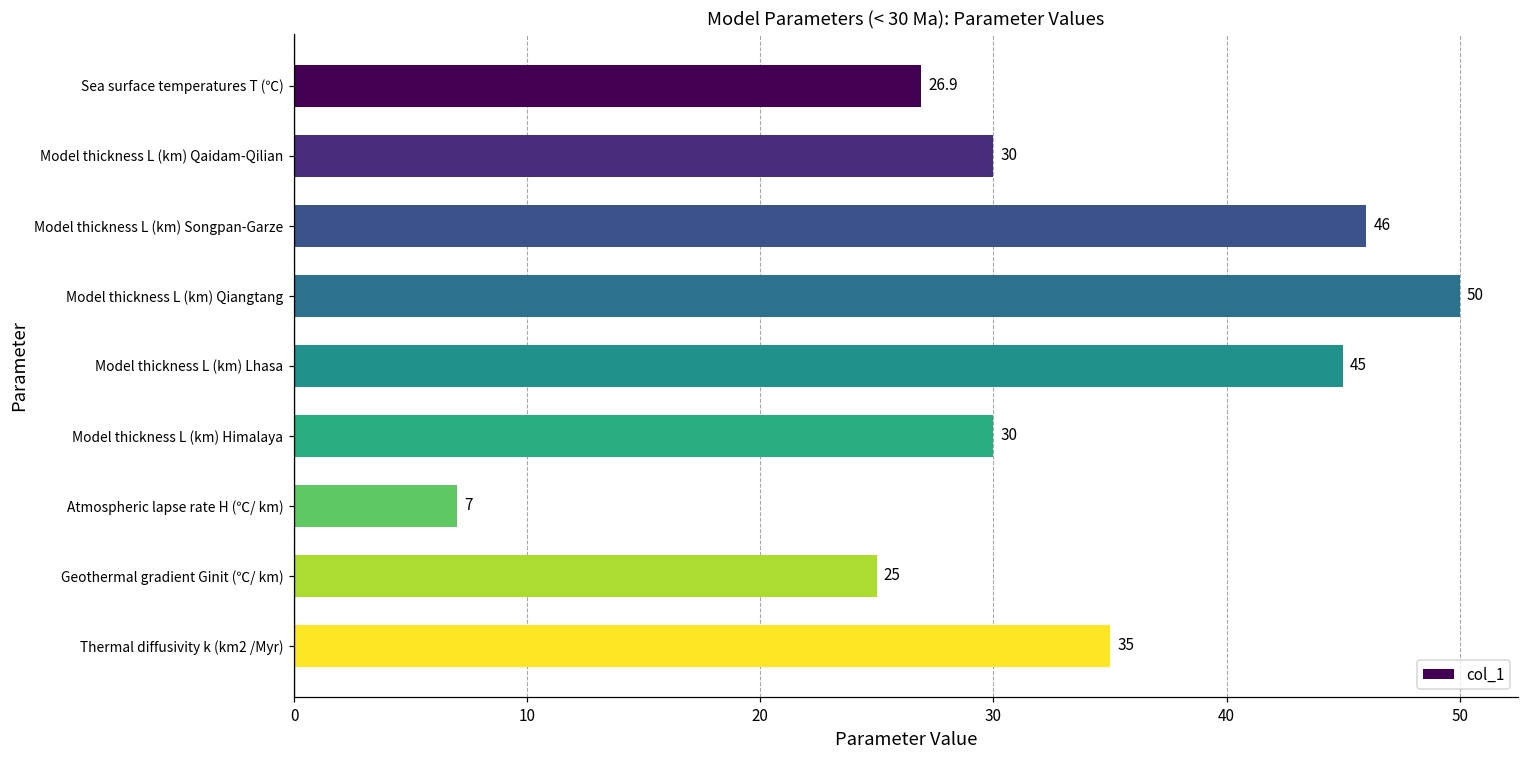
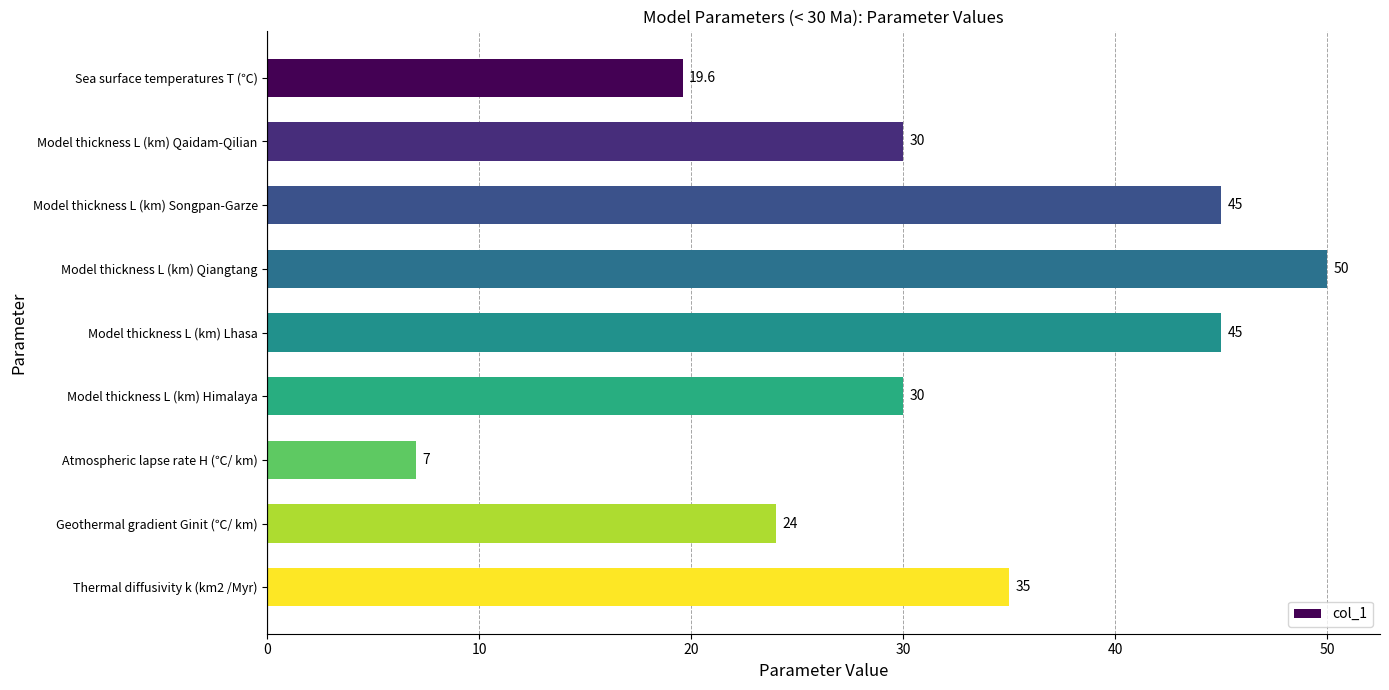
Sea surface temperatures T (℃): 26.9 -> 19.6
Model thickness L (km) Songpan-Garze: 46 -> 45
Geothermal gradient Ginit (℃/ km): 25 -> 24
